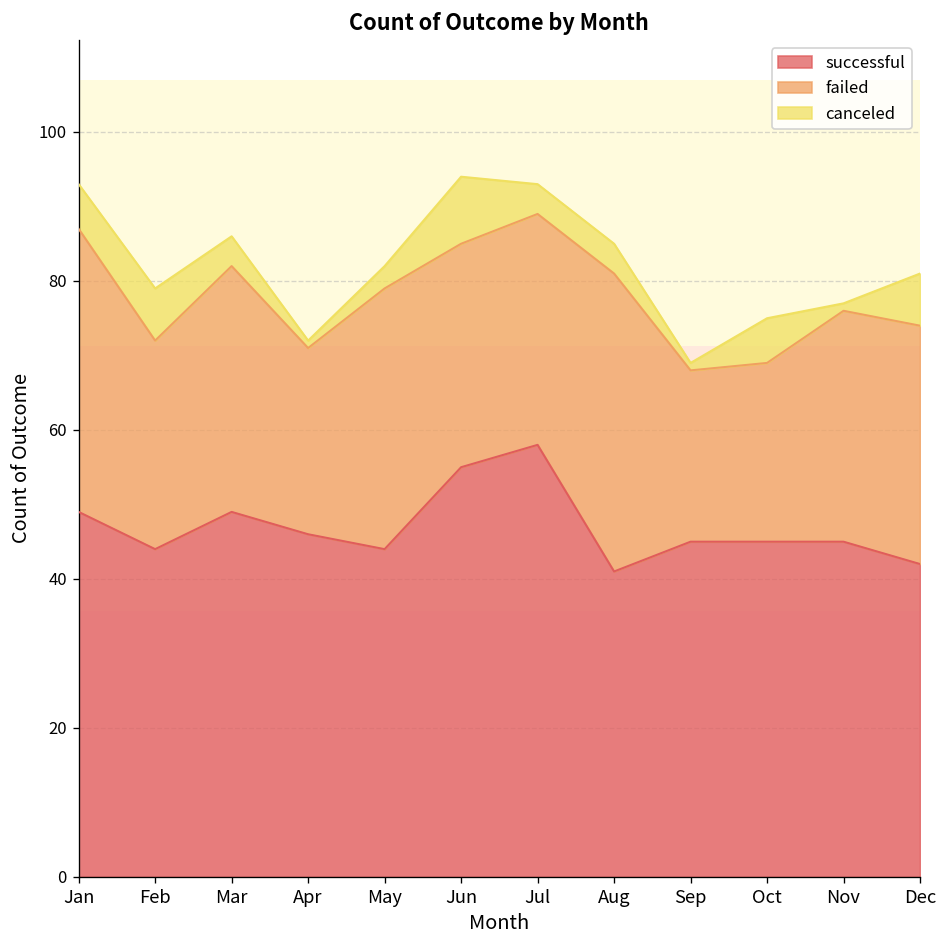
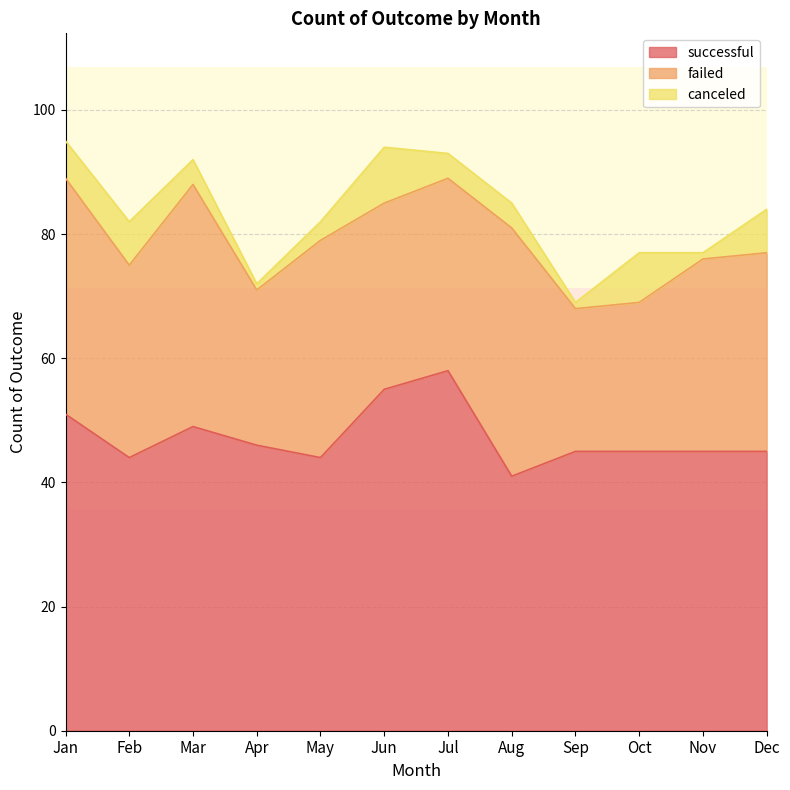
successful, Jan: 49 -> 51
failed, Feb: 28 -> 31
failed, Mar: 33 -> 39
canceled, Oct: 6 -> 8
successful, Dec: 42 -> 45
